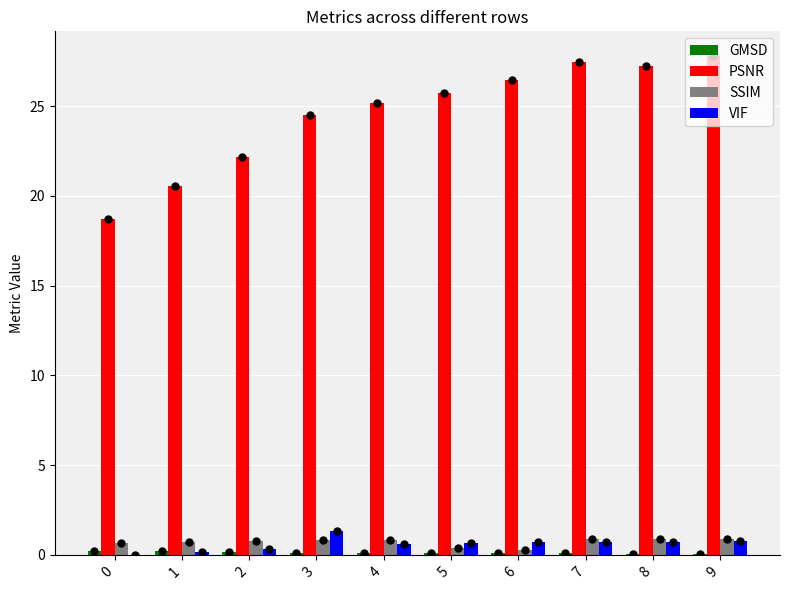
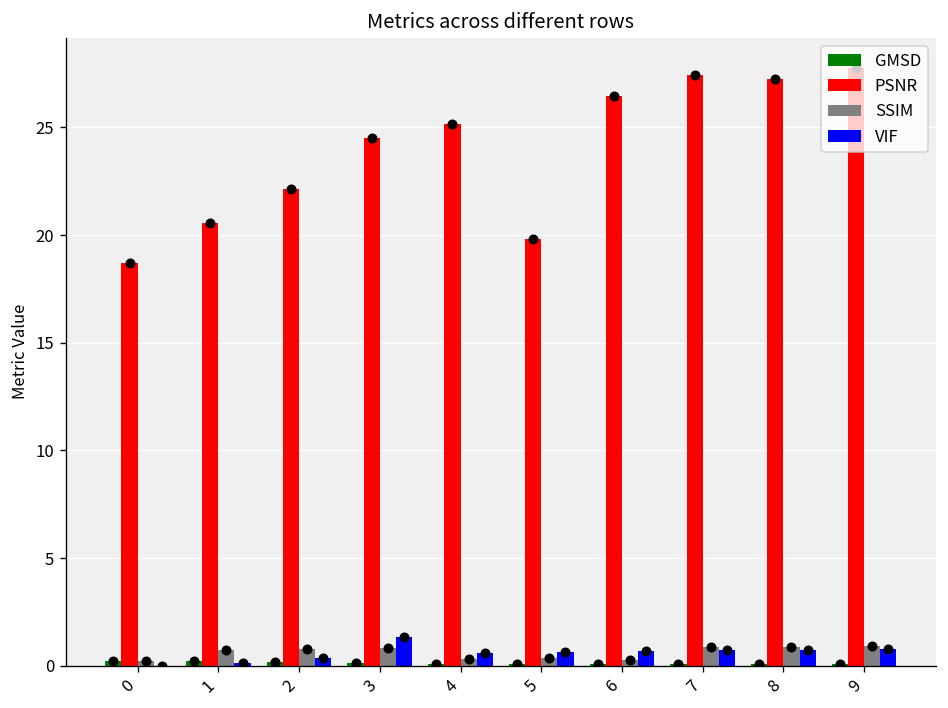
SSIM, 0: 0.7 -> 0.2
SSIM, 4: 0.9 -> 0.3
PSNR, 5: 25.7 -> 19.8
